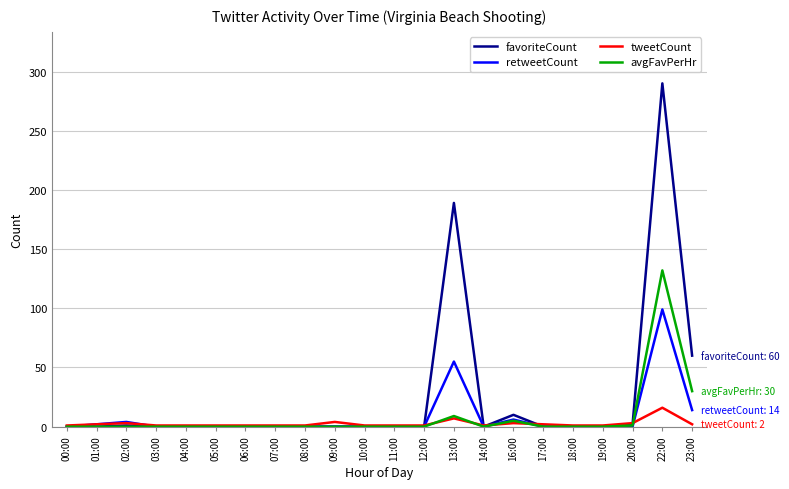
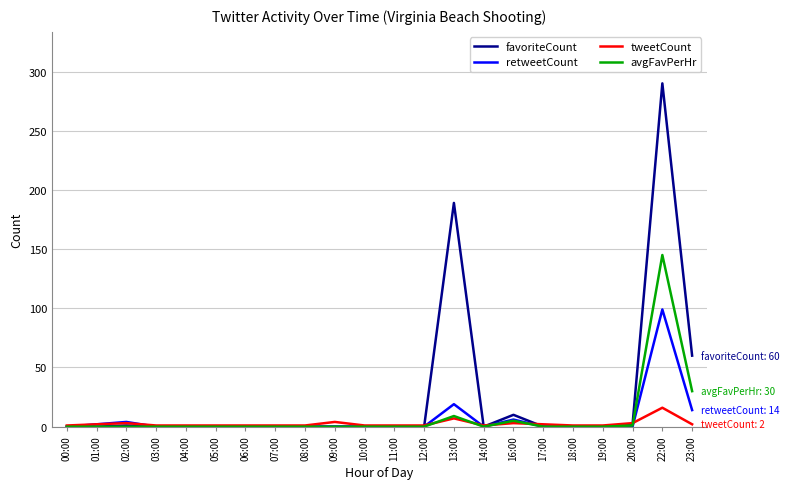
retweetCount, 13:00: 55 -> 19
avgFavPerHr, 22:00: 132 -> 145
